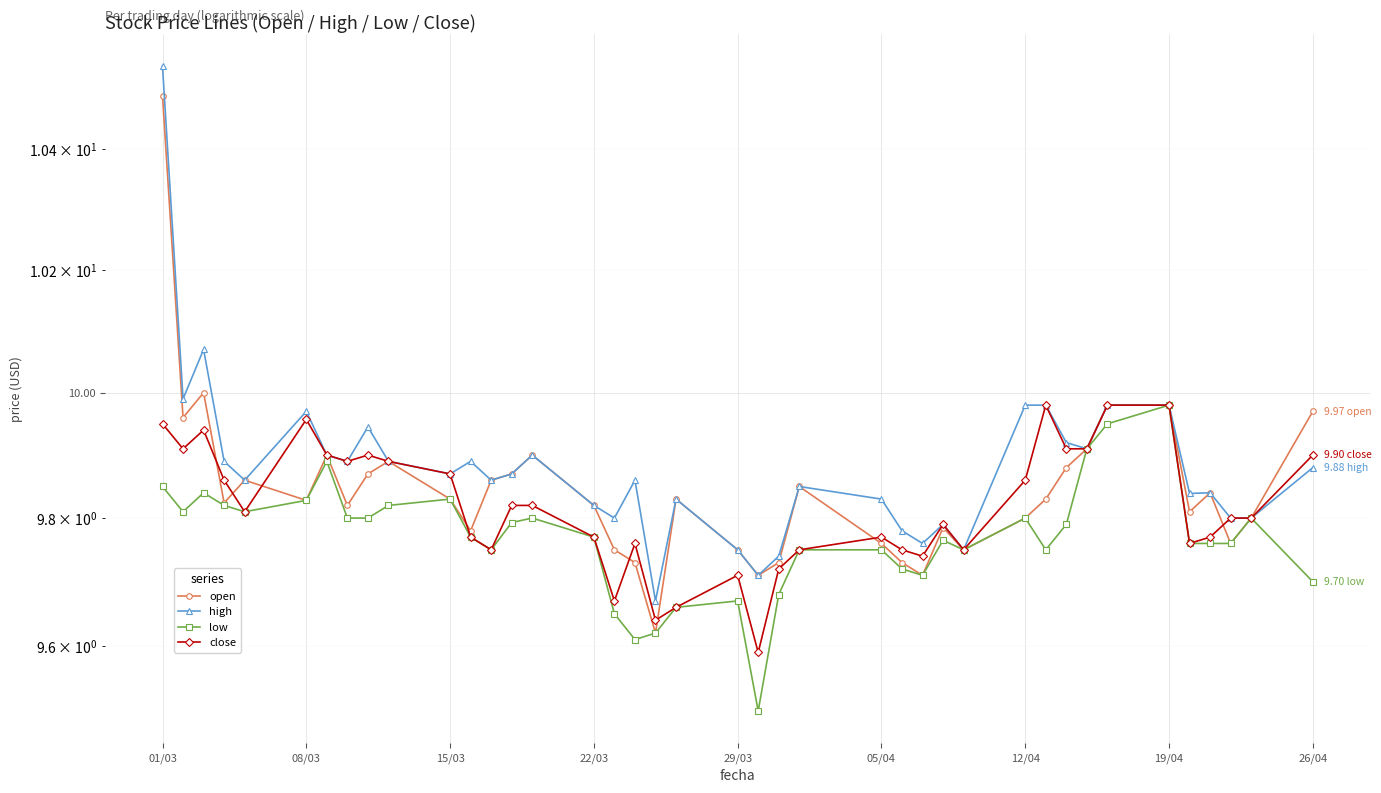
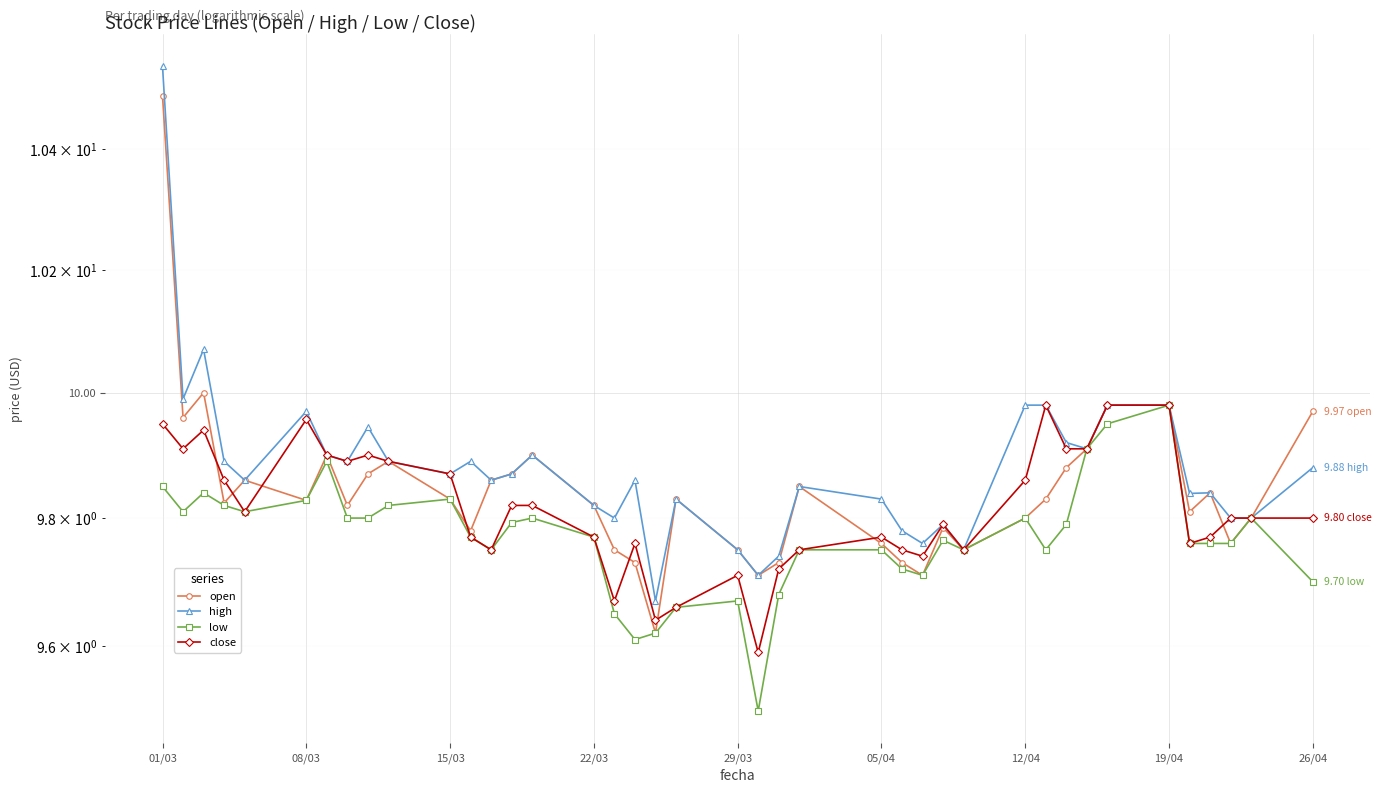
close, 26/04: 9.90 -> 9.80
